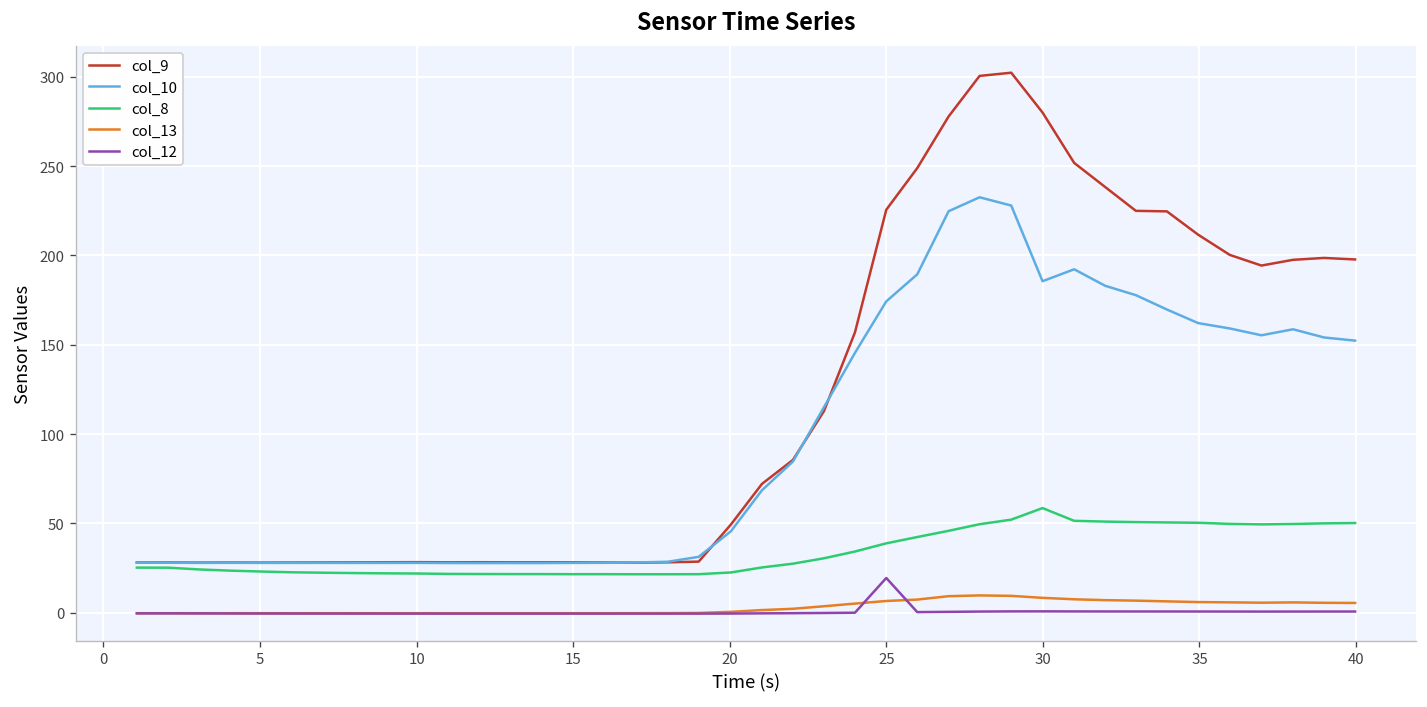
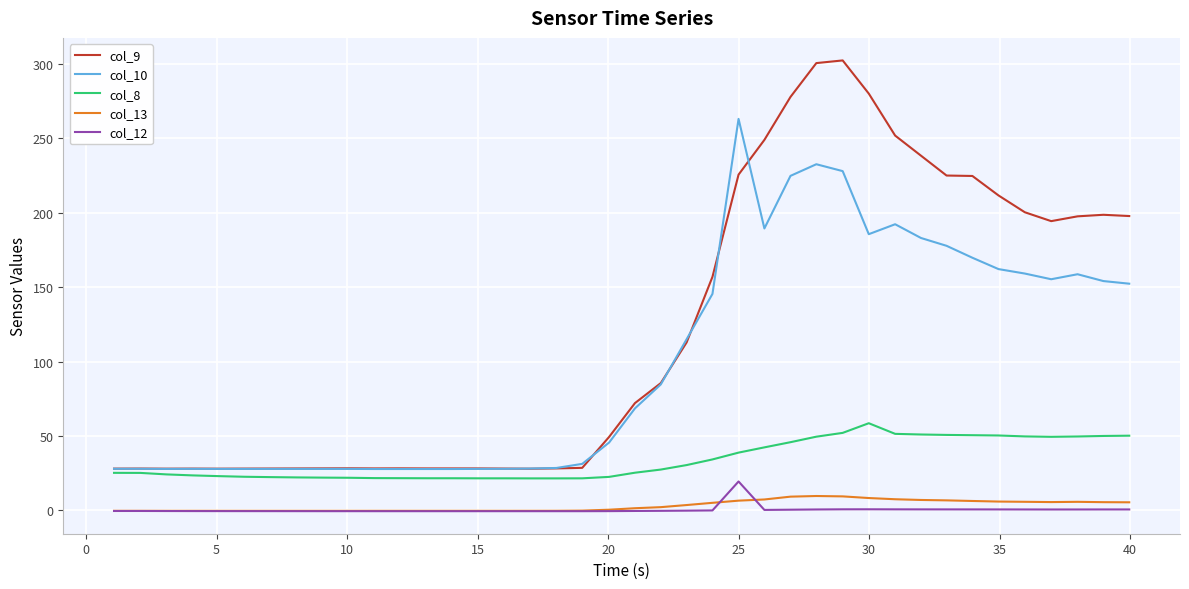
col_10, 25: 174 -> 263
